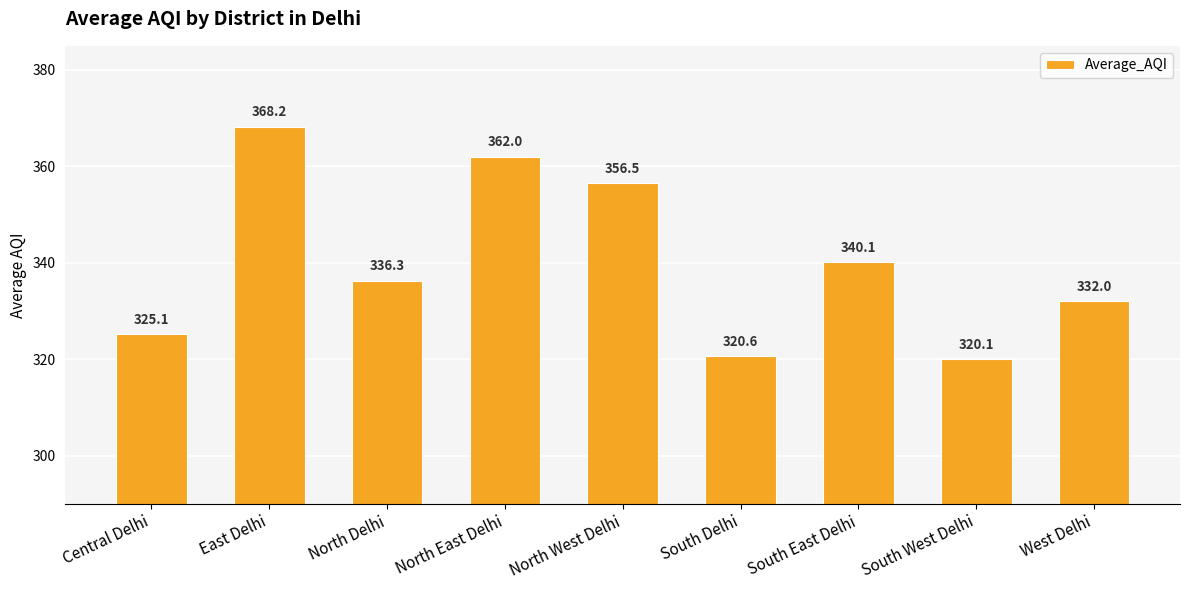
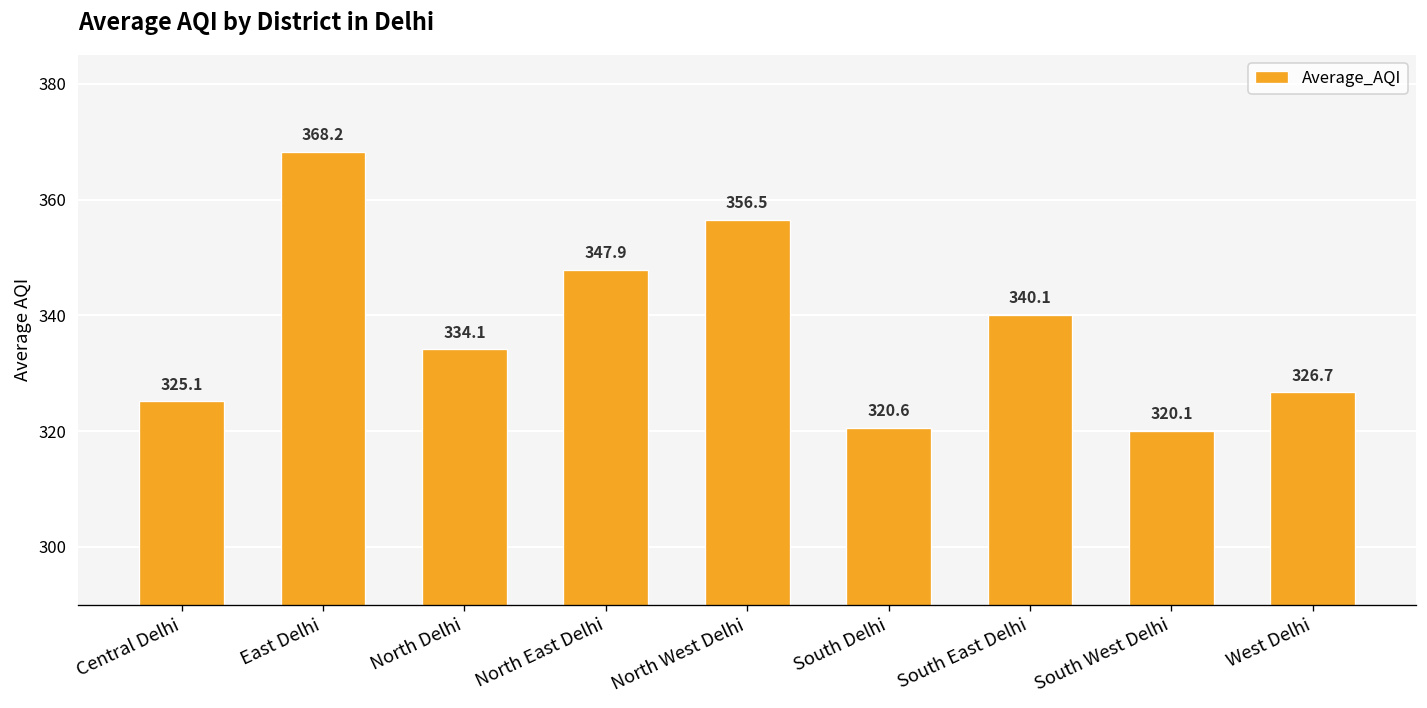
North Delhi: 336.3 -> 334.1
North East Delhi: 362.0 -> 347.9
West Delhi: 332.0 -> 326.7
